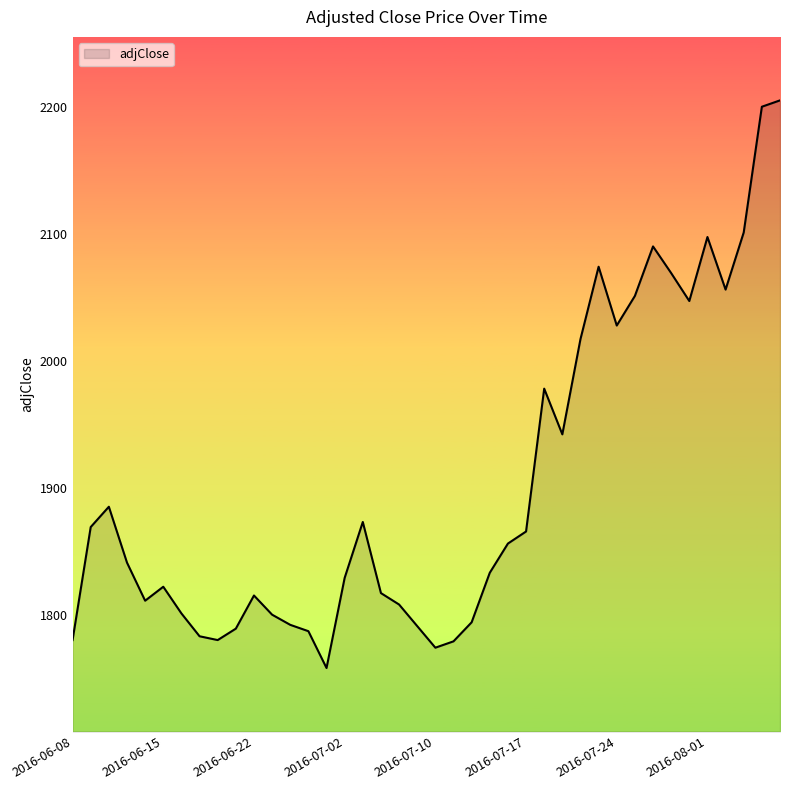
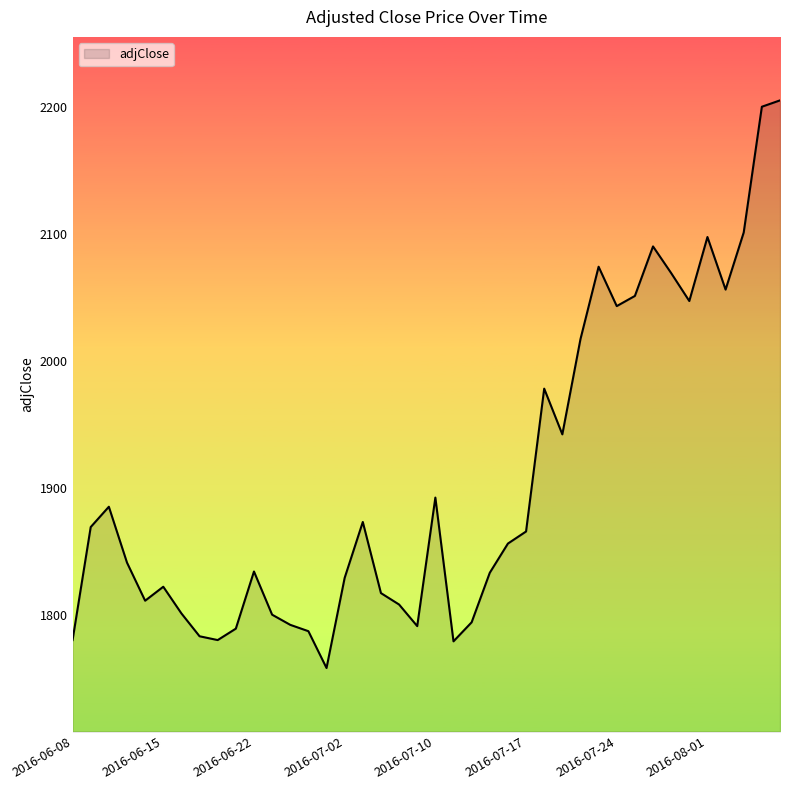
2016-06-22: 1815 -> 1834
2016-07-10: 1774 -> 1892
2016-07-24: 2028 -> 2043
